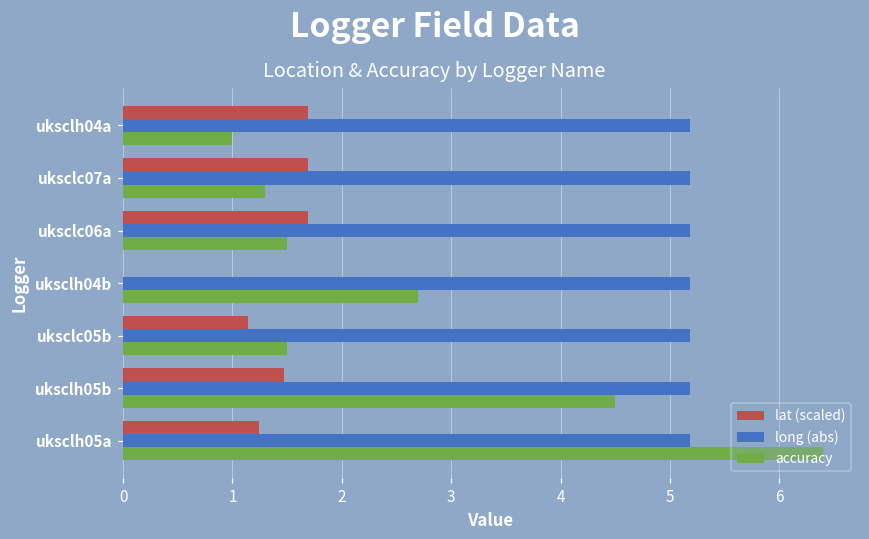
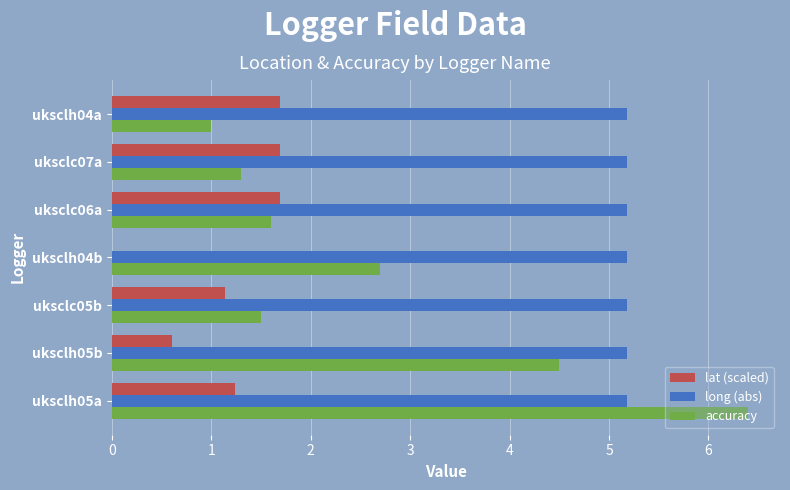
accuracy, uksclc06a: 1.5 -> 1.6
lat (scaled), uksclh05b: 1.5 -> 0.6
